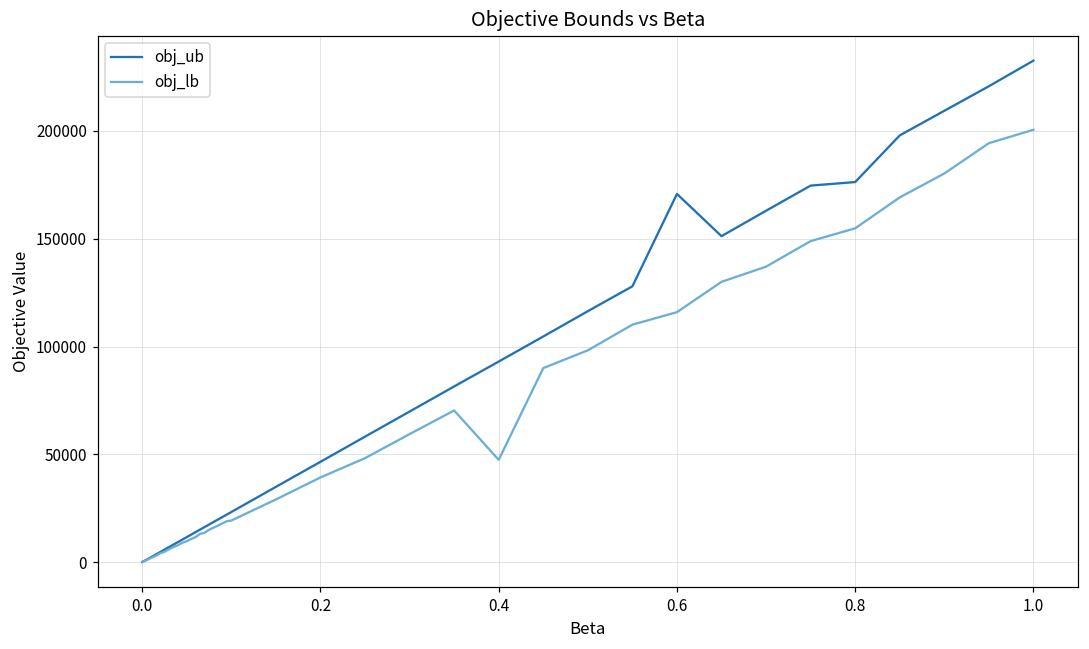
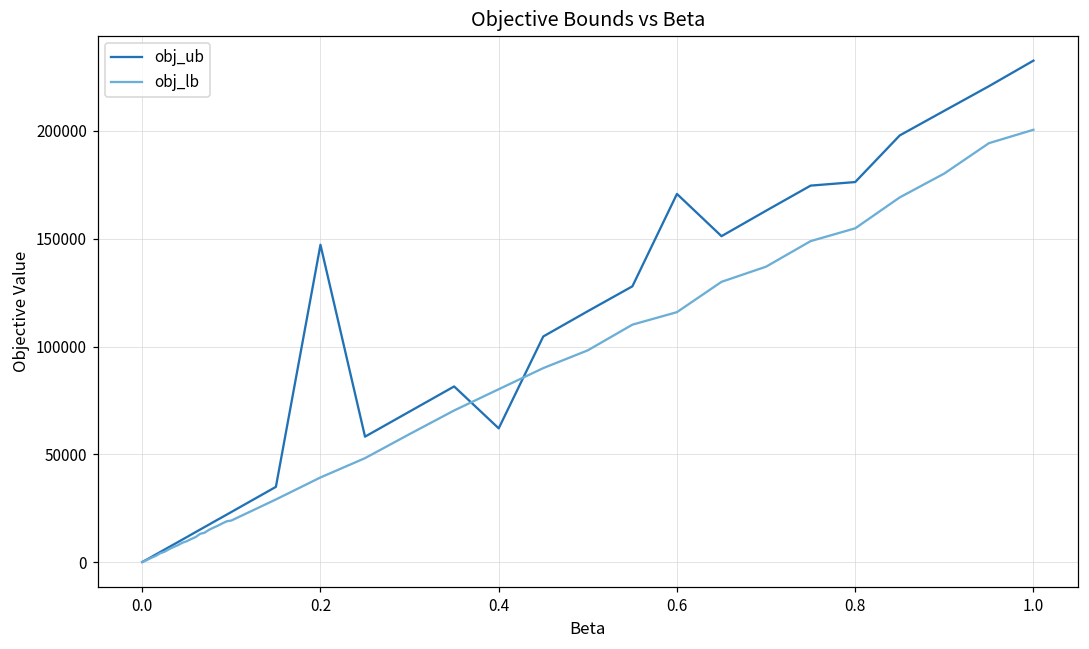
obj_ub, 0.2: 47000 -> 147000
obj_ub, 0.4: 93000 -> 62000
obj_lb, 0.4: 48000 -> 80000
